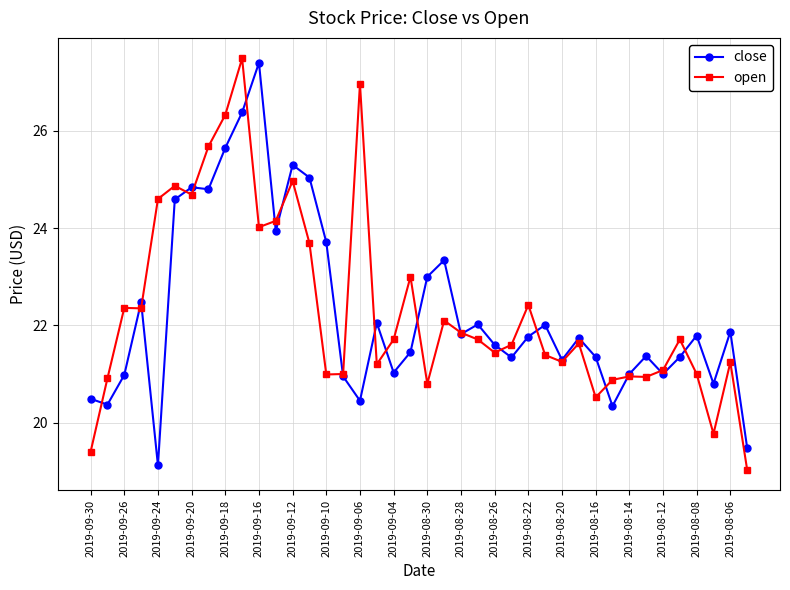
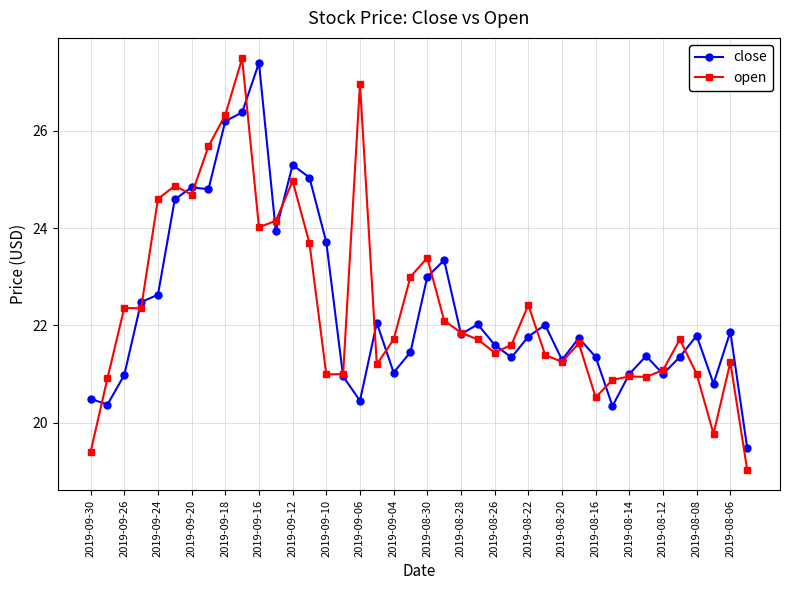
close, 2019-09-24: 19.1 -> 22.6
close, 2019-09-18: 25.7 -> 26.2
open, 2019-08-30: 20.8 -> 23.4
